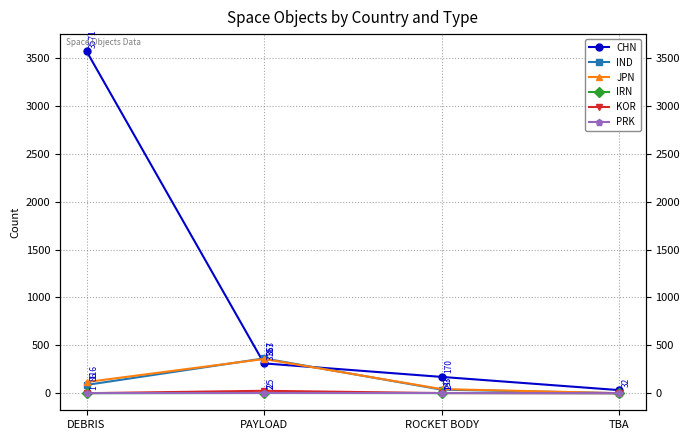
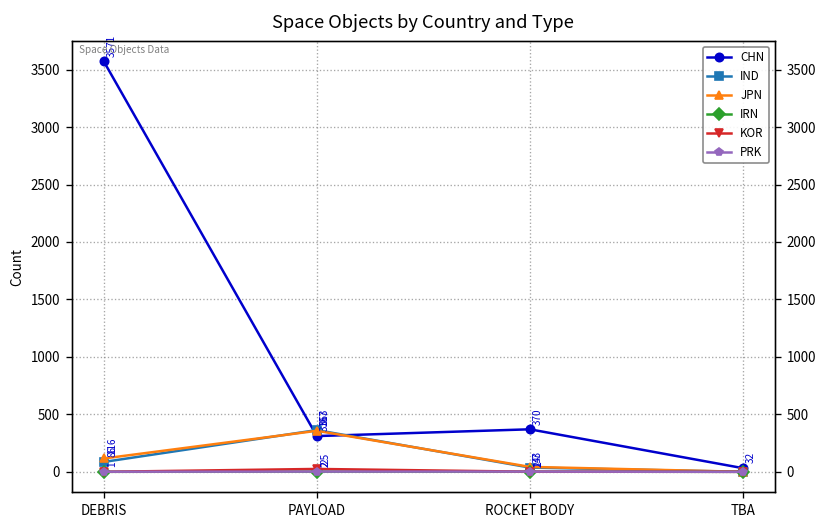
CHN, ROCKET BODY: 170 -> 370
